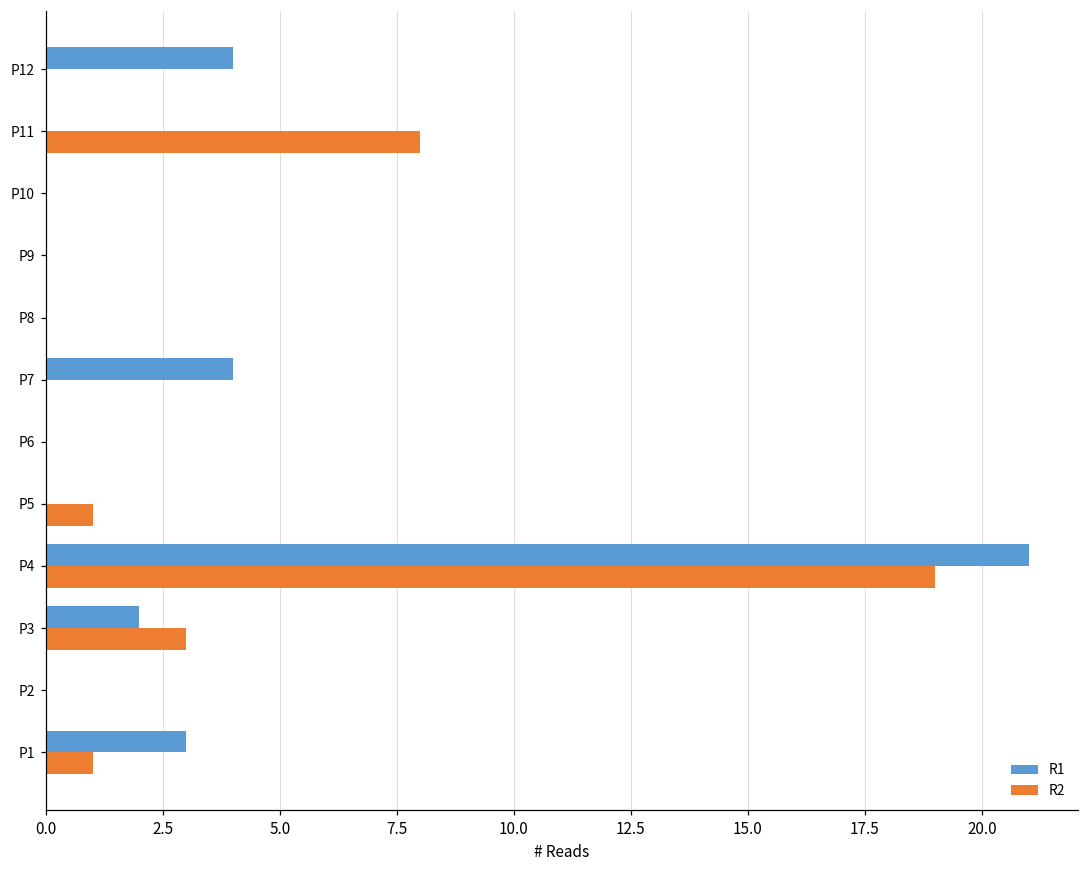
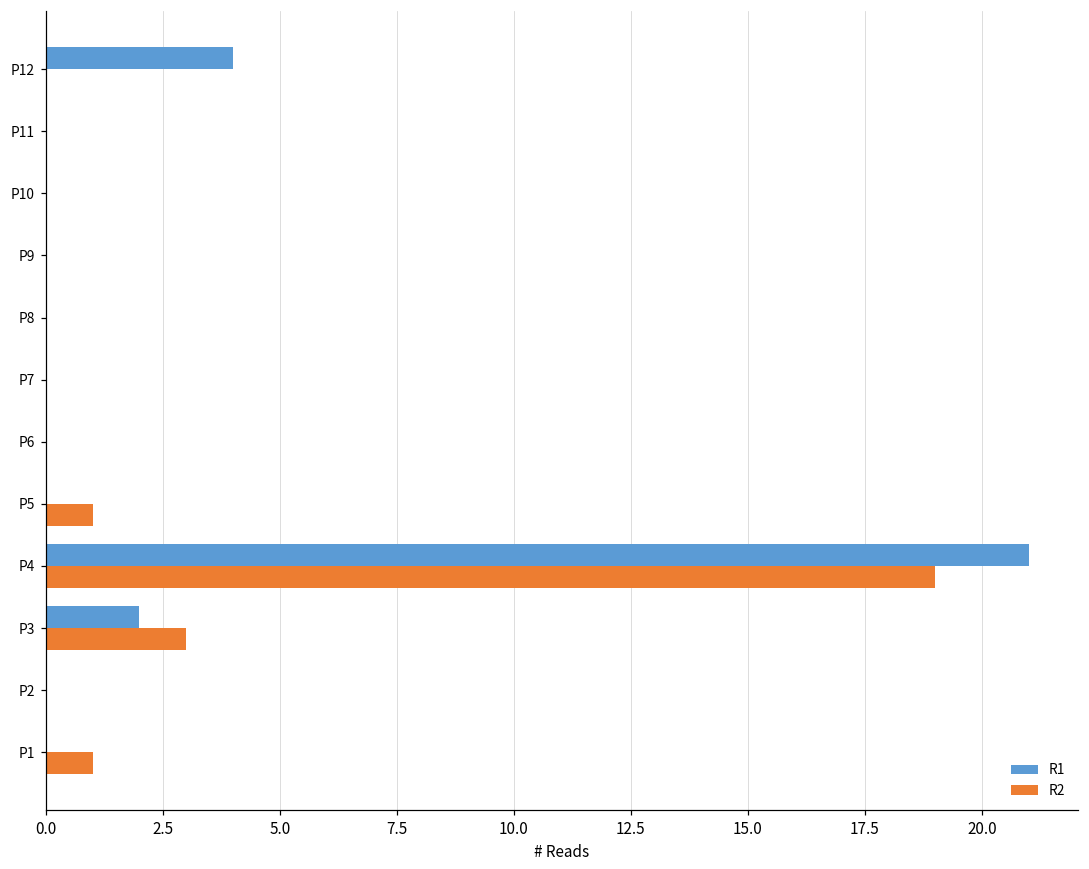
R2, P11: 8 -> 0
R1, P7: 4 -> 0
R1, P1: 3 -> 0
